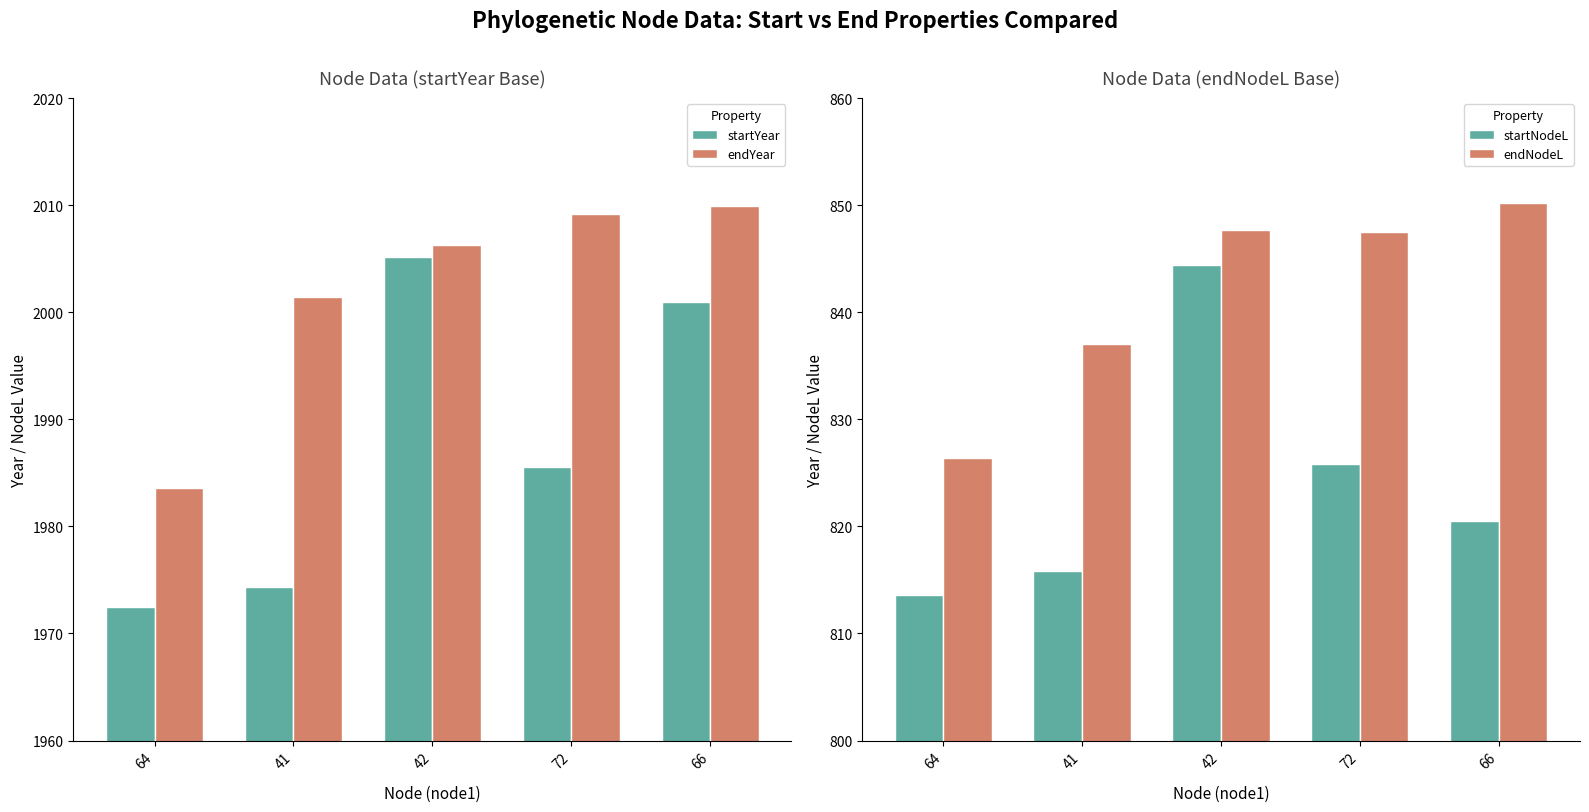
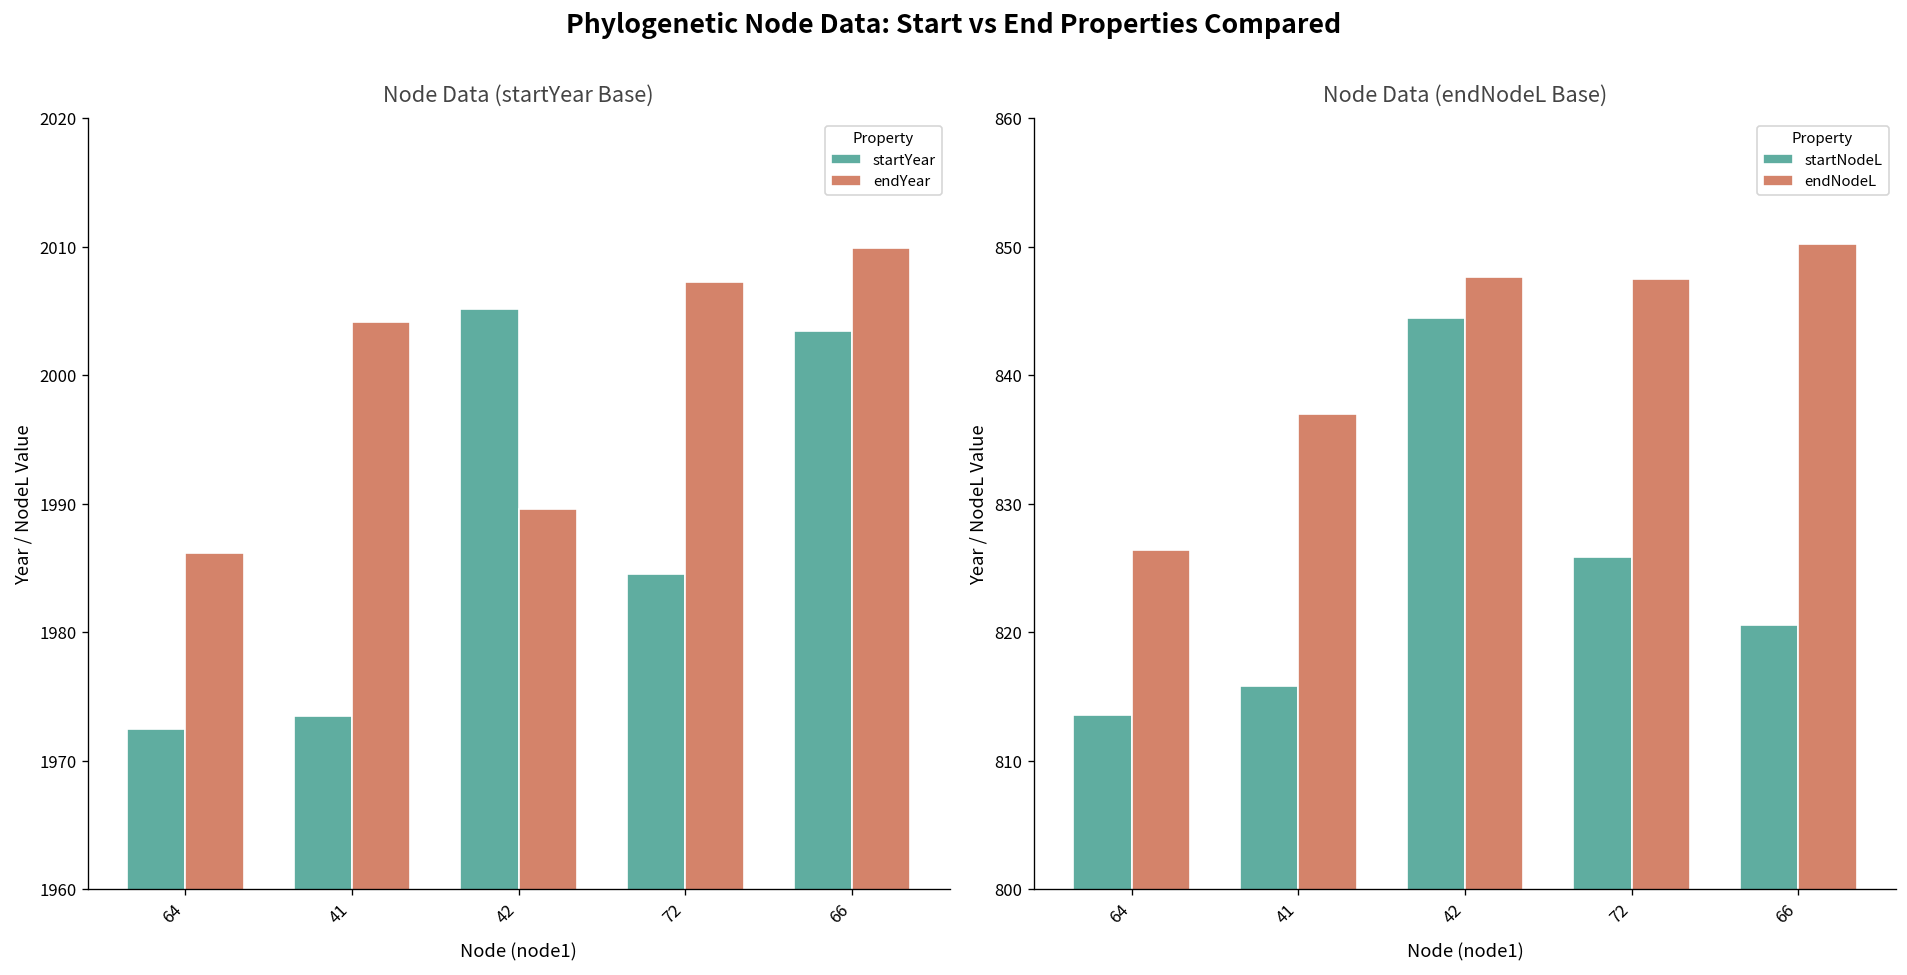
Node Data (startYear Base), endYear, 64: 1983.6 -> 1986.1
Node Data (startYear Base), startYear, 41: 1974.3 -> 1973.5
Node Data (startYear Base), endYear, 41: 2001.5 -> 2004.1
Node Data (startYear Base), endYear, 42: 2006.3 -> 1989.6
Node Data (startYear Base), startYear, 72: 1985.6 -> 1984.6
Node Data (startYear Base), endYear, 72: 2009.1 -> 2007.2
Node Data (startYear Base), startYear, 66: 2001.0 -> 2003.5
